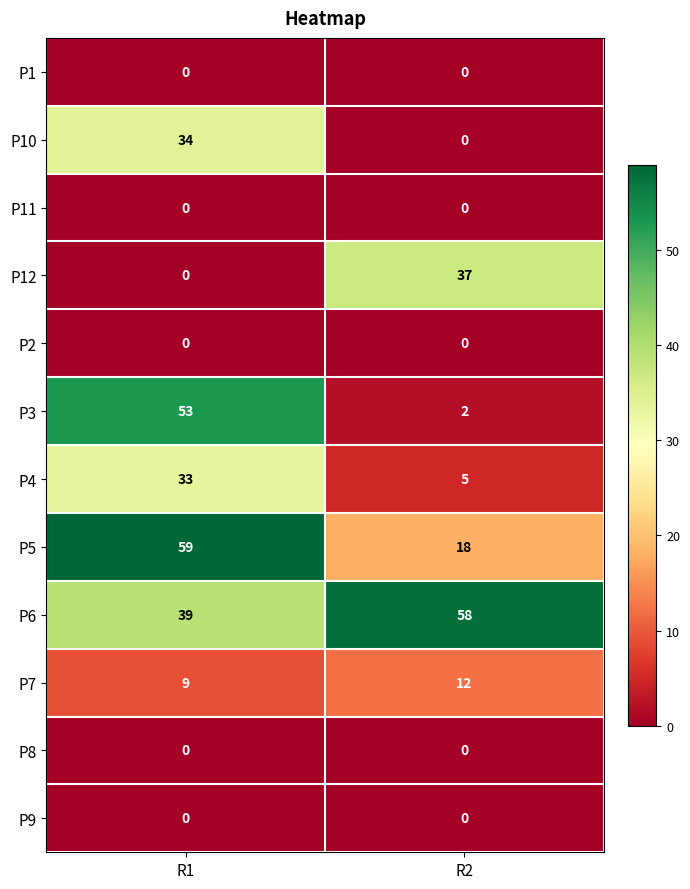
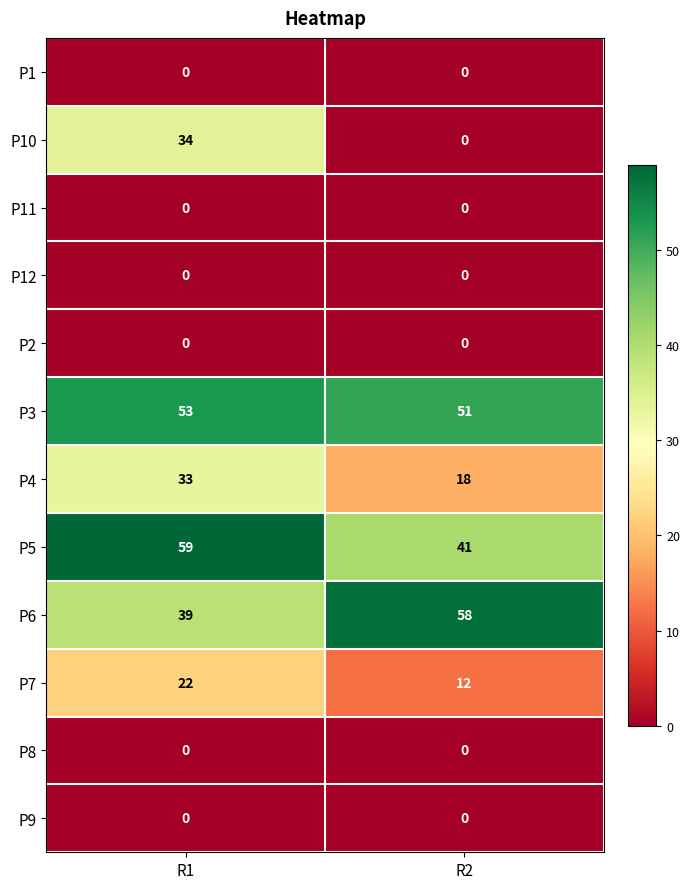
P12, R2: 37 -> 0
P3, R2: 2 -> 51
P4, R2: 5 -> 18
P5, R2: 18 -> 41
P7, R1: 9 -> 22
